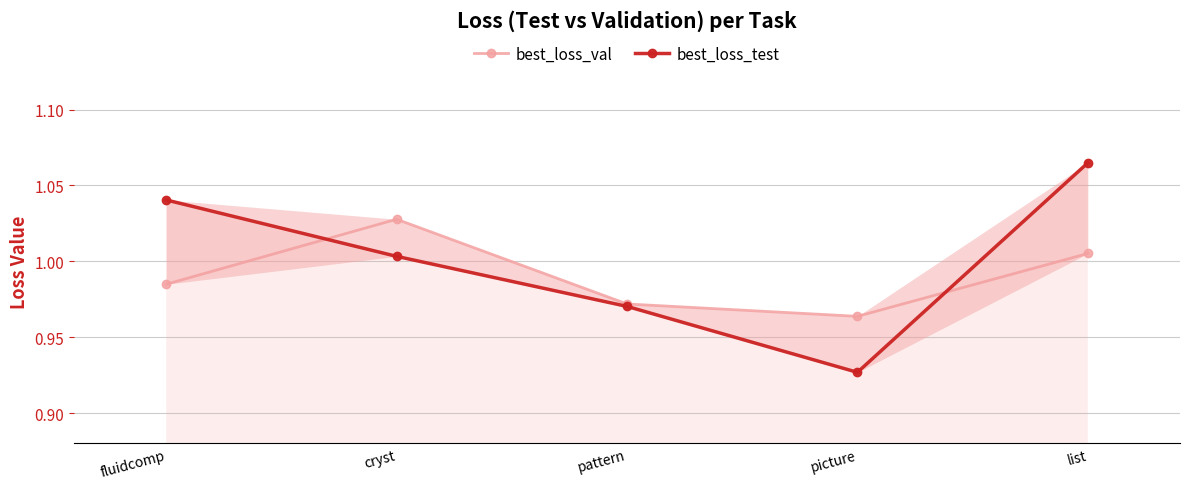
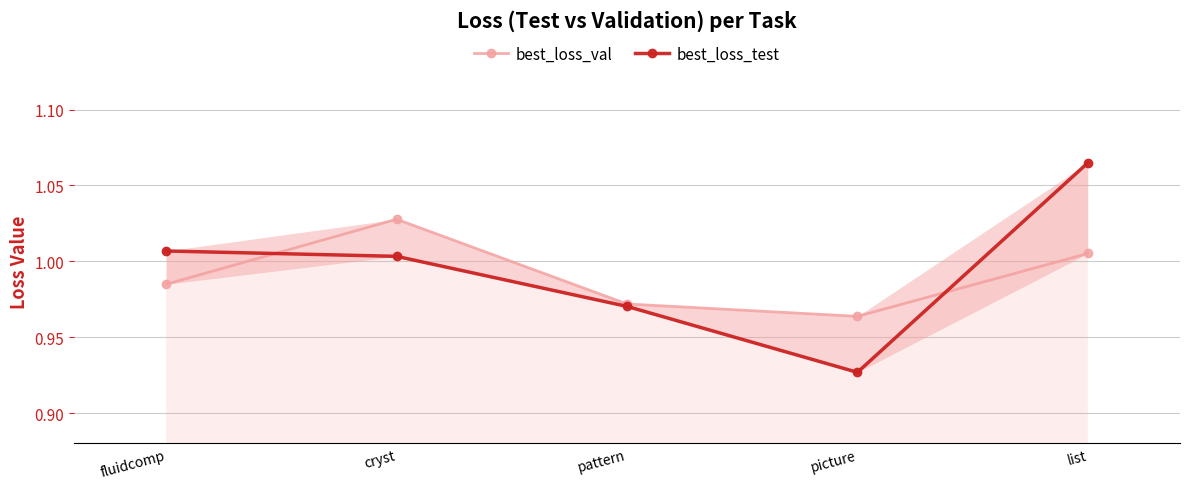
best_loss_test, fluidcomp: 1.040 -> 1.007
